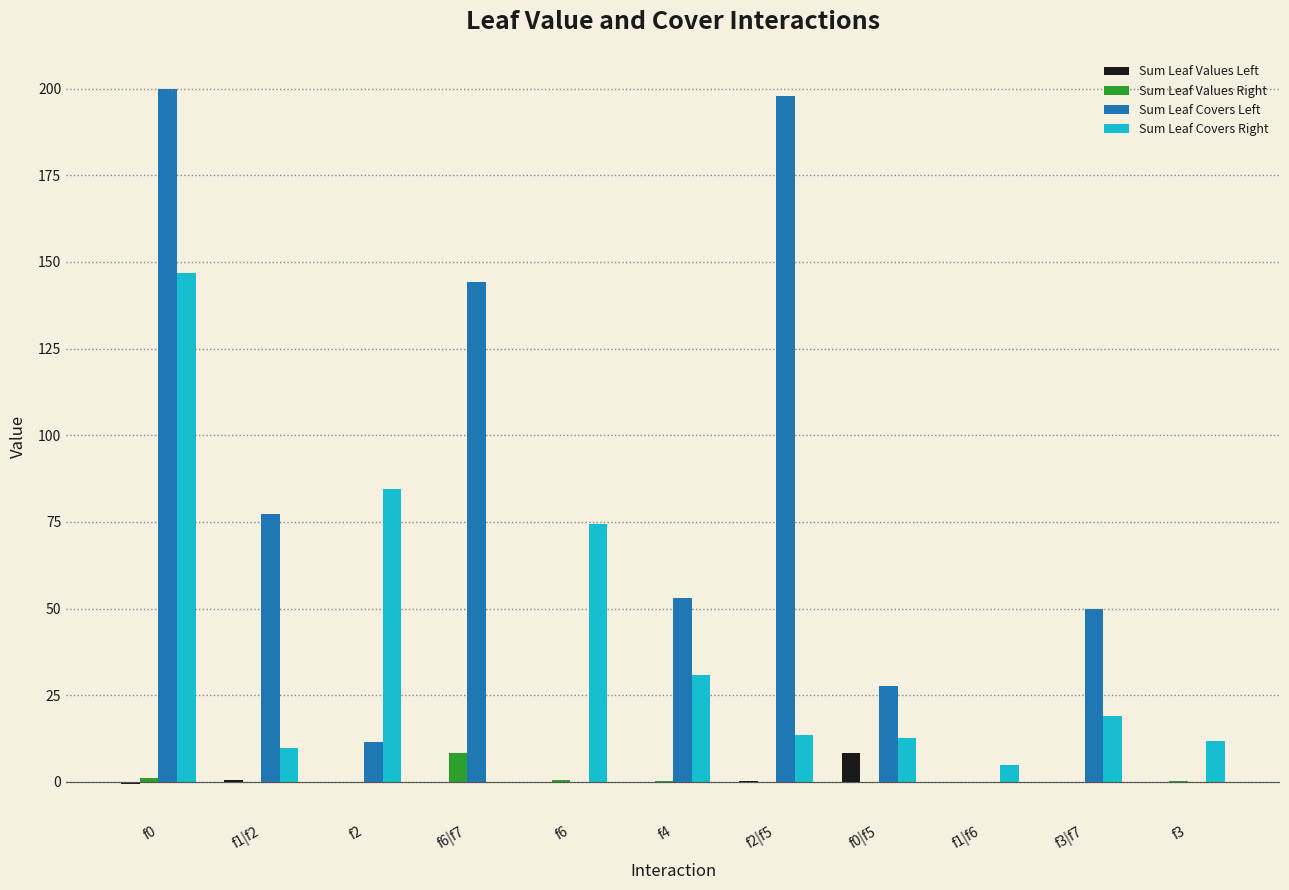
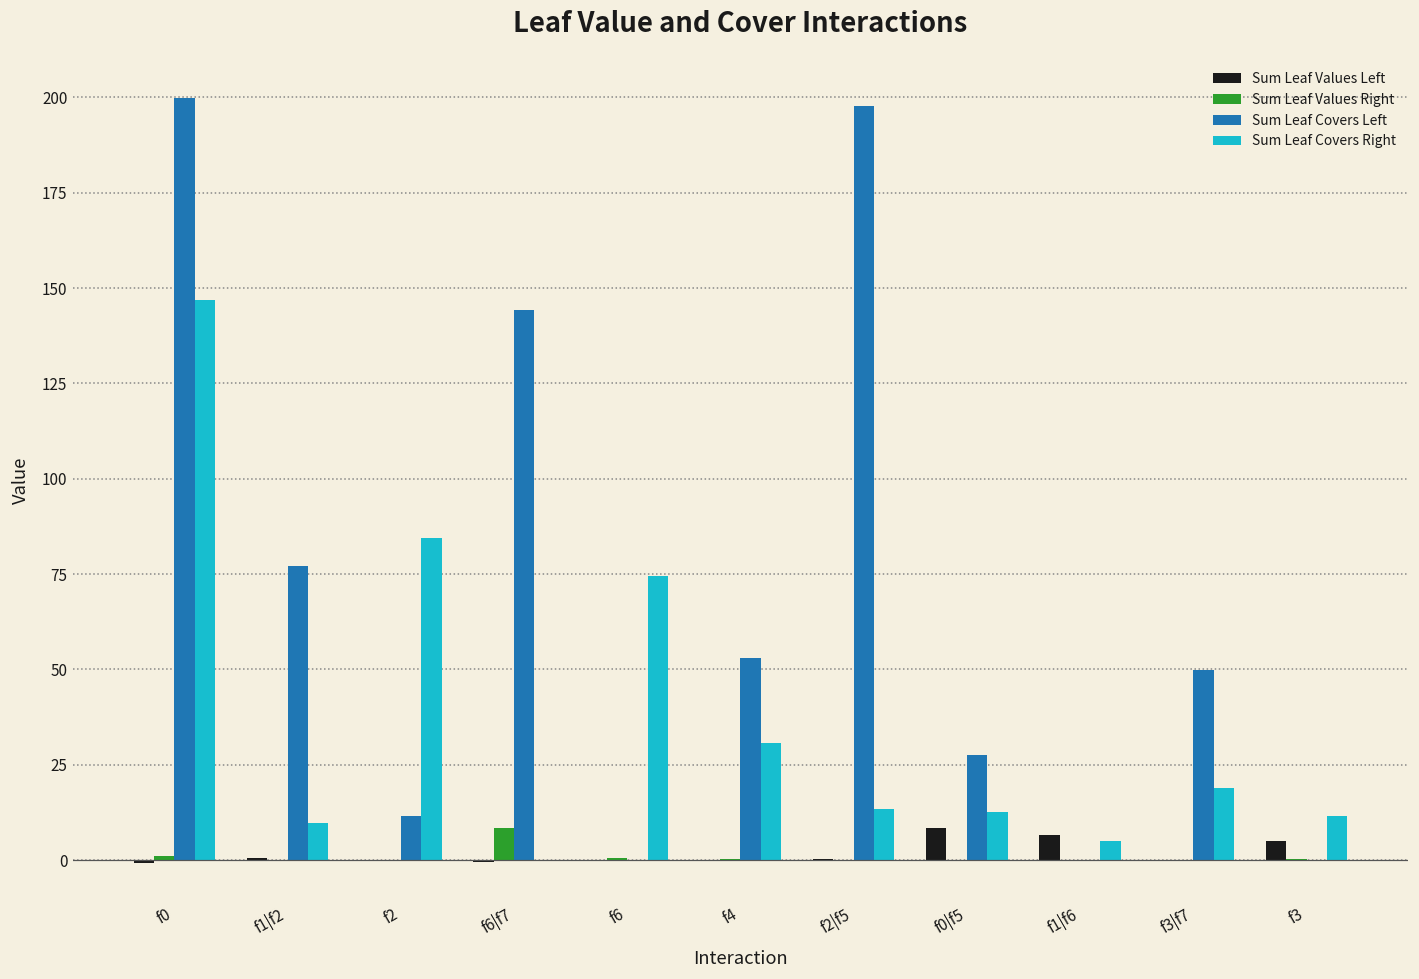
Sum Leaf Values Left, f1|f6: 0 -> 7
Sum Leaf Values Left, f3: 0 -> 5
